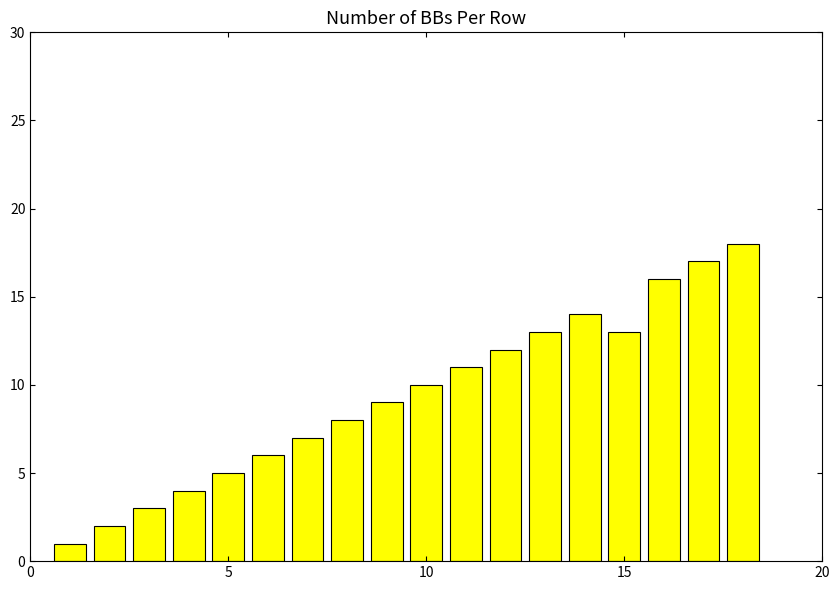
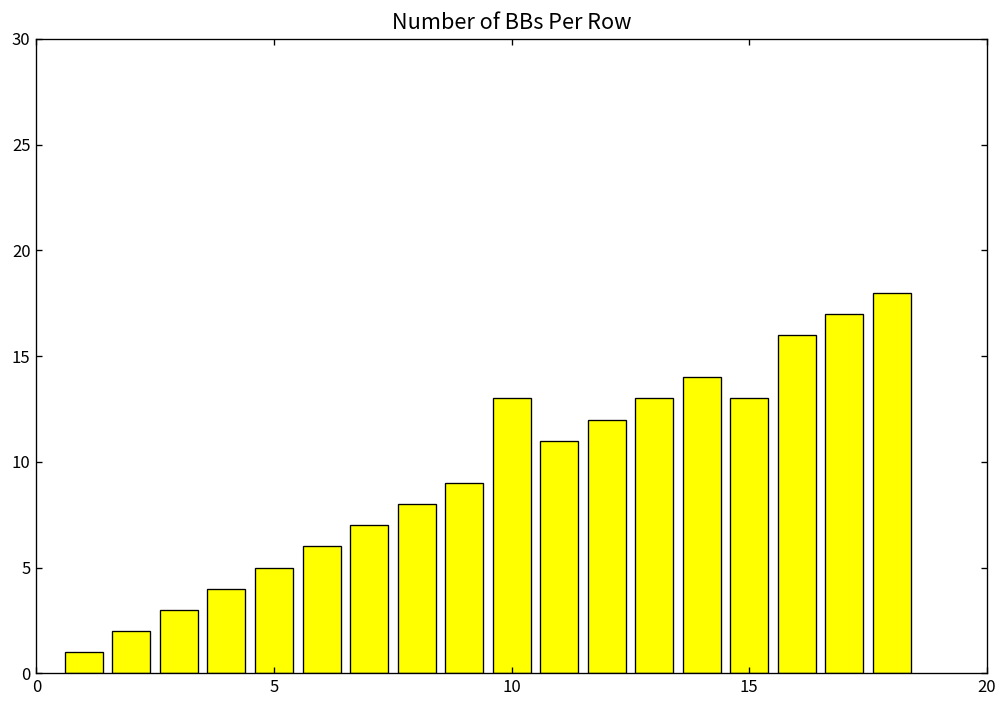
10: 10 -> 13
